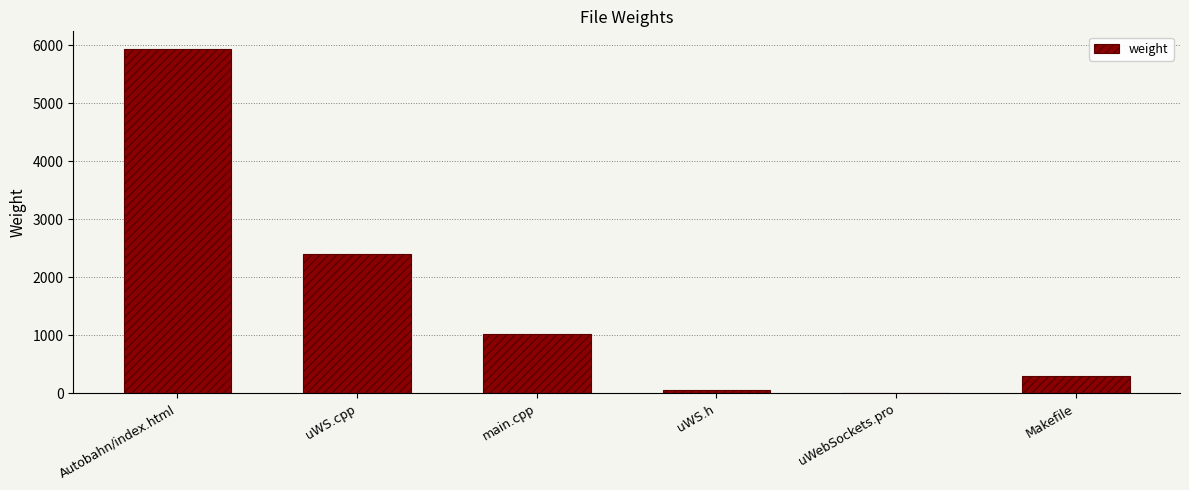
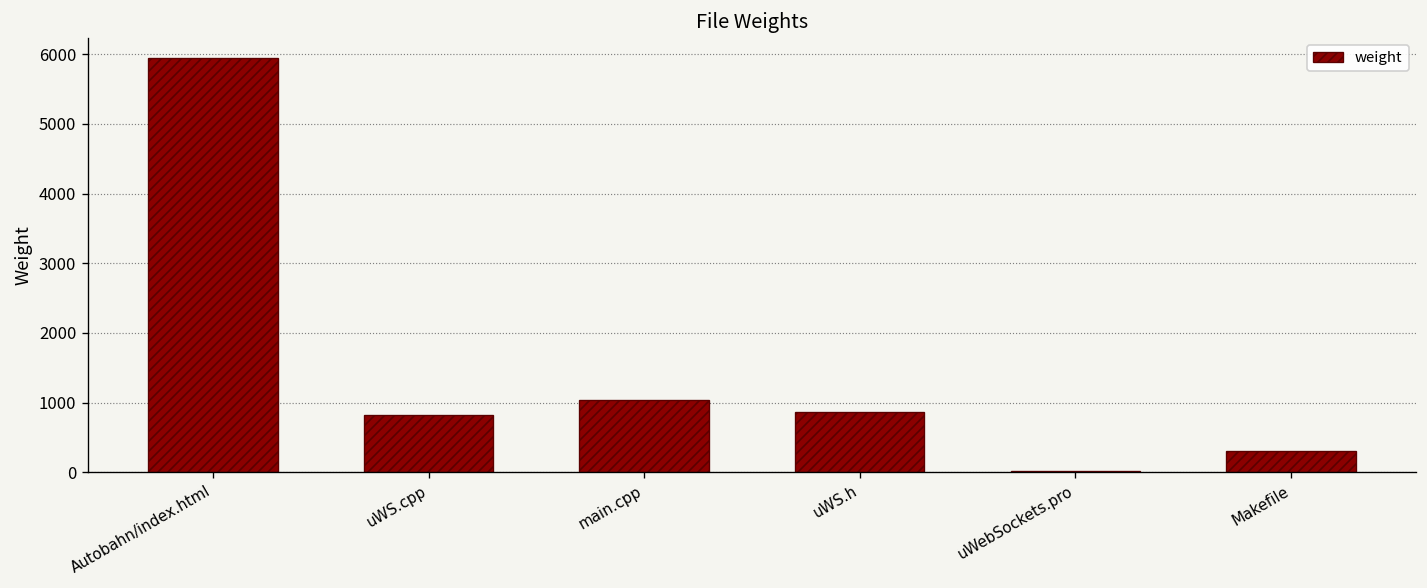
uWS.cpp: 2400 -> 800
uWS.h: 100 -> 900
